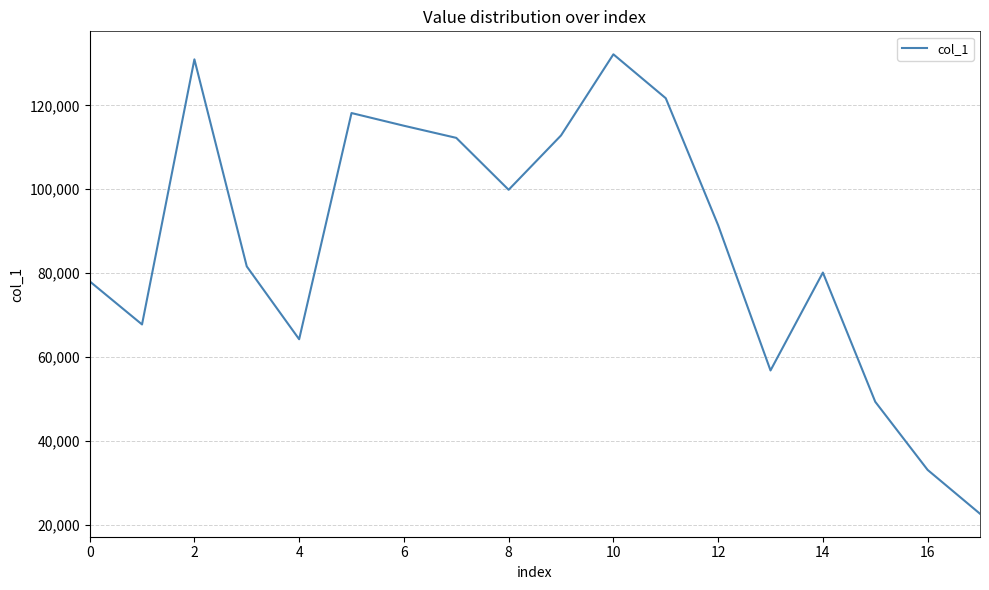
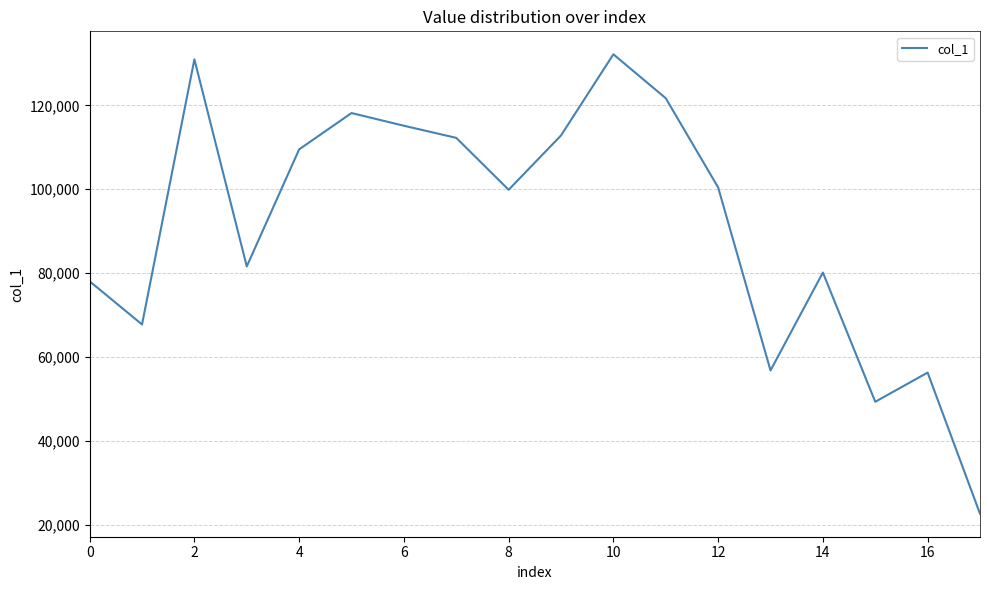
4: 64,000 -> 110,000
12: 91,000 -> 100,000
16: 33,000 -> 56,000
